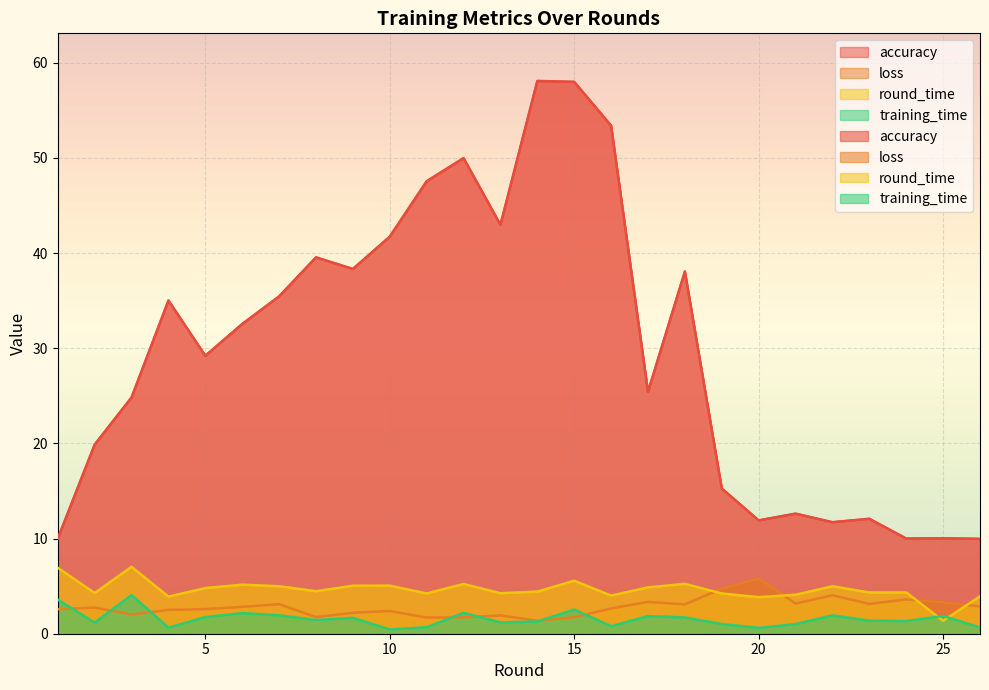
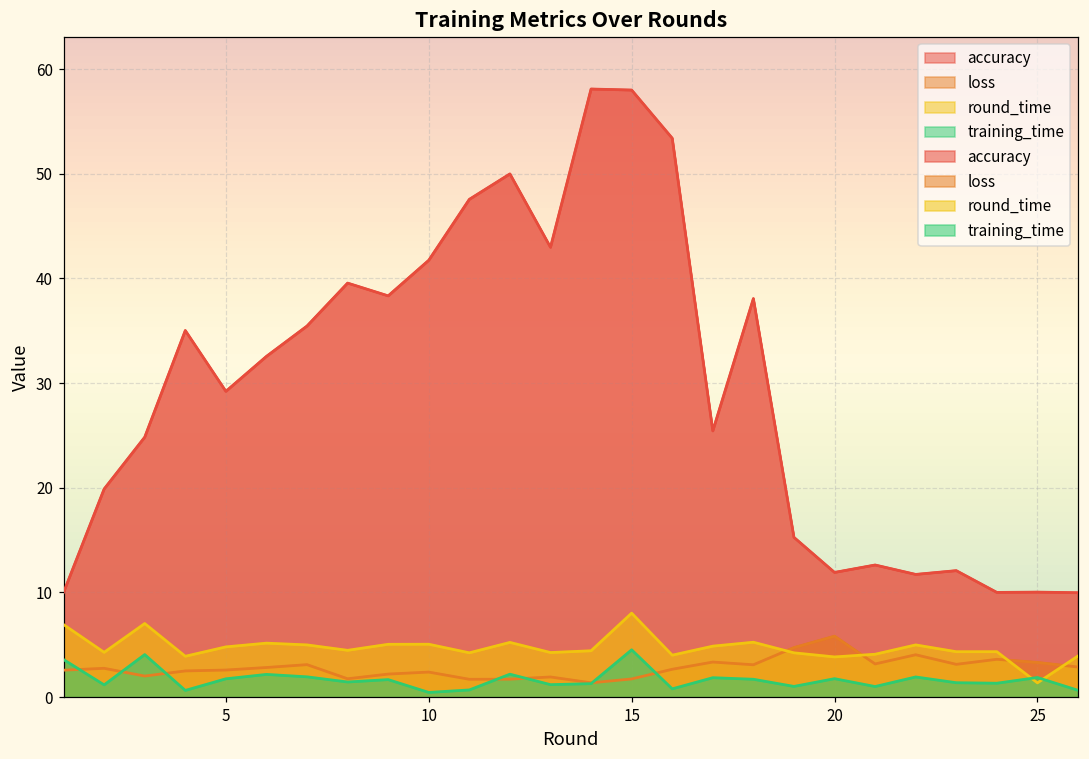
round_time, 15: 6 -> 8
training_time, 15: 3 -> 5
training_time, 20: 1 -> 2
